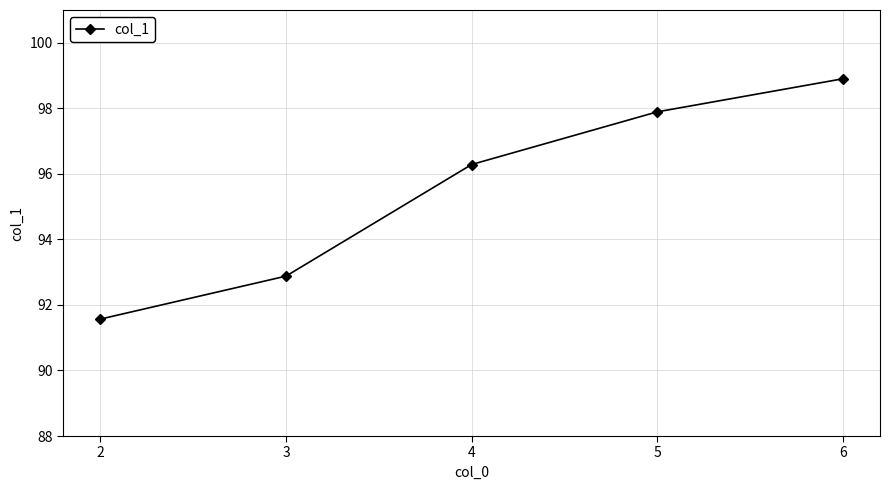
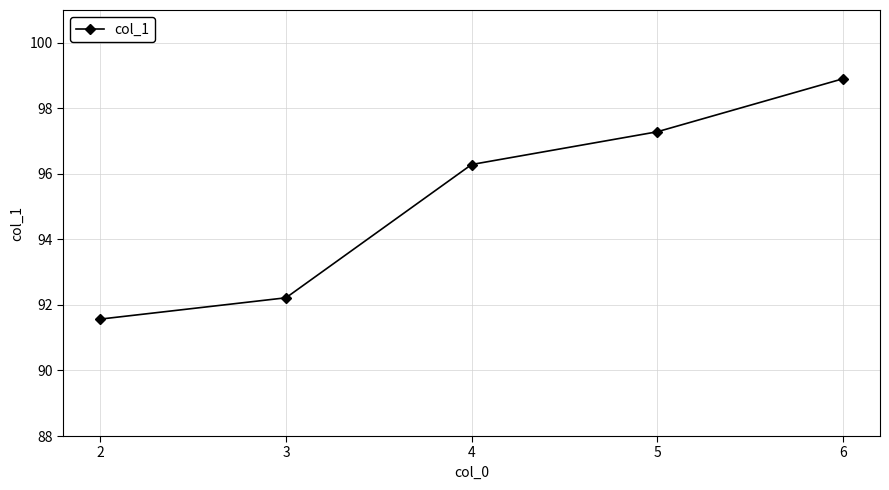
3: 92.9 -> 92.2
5: 97.9 -> 97.3
